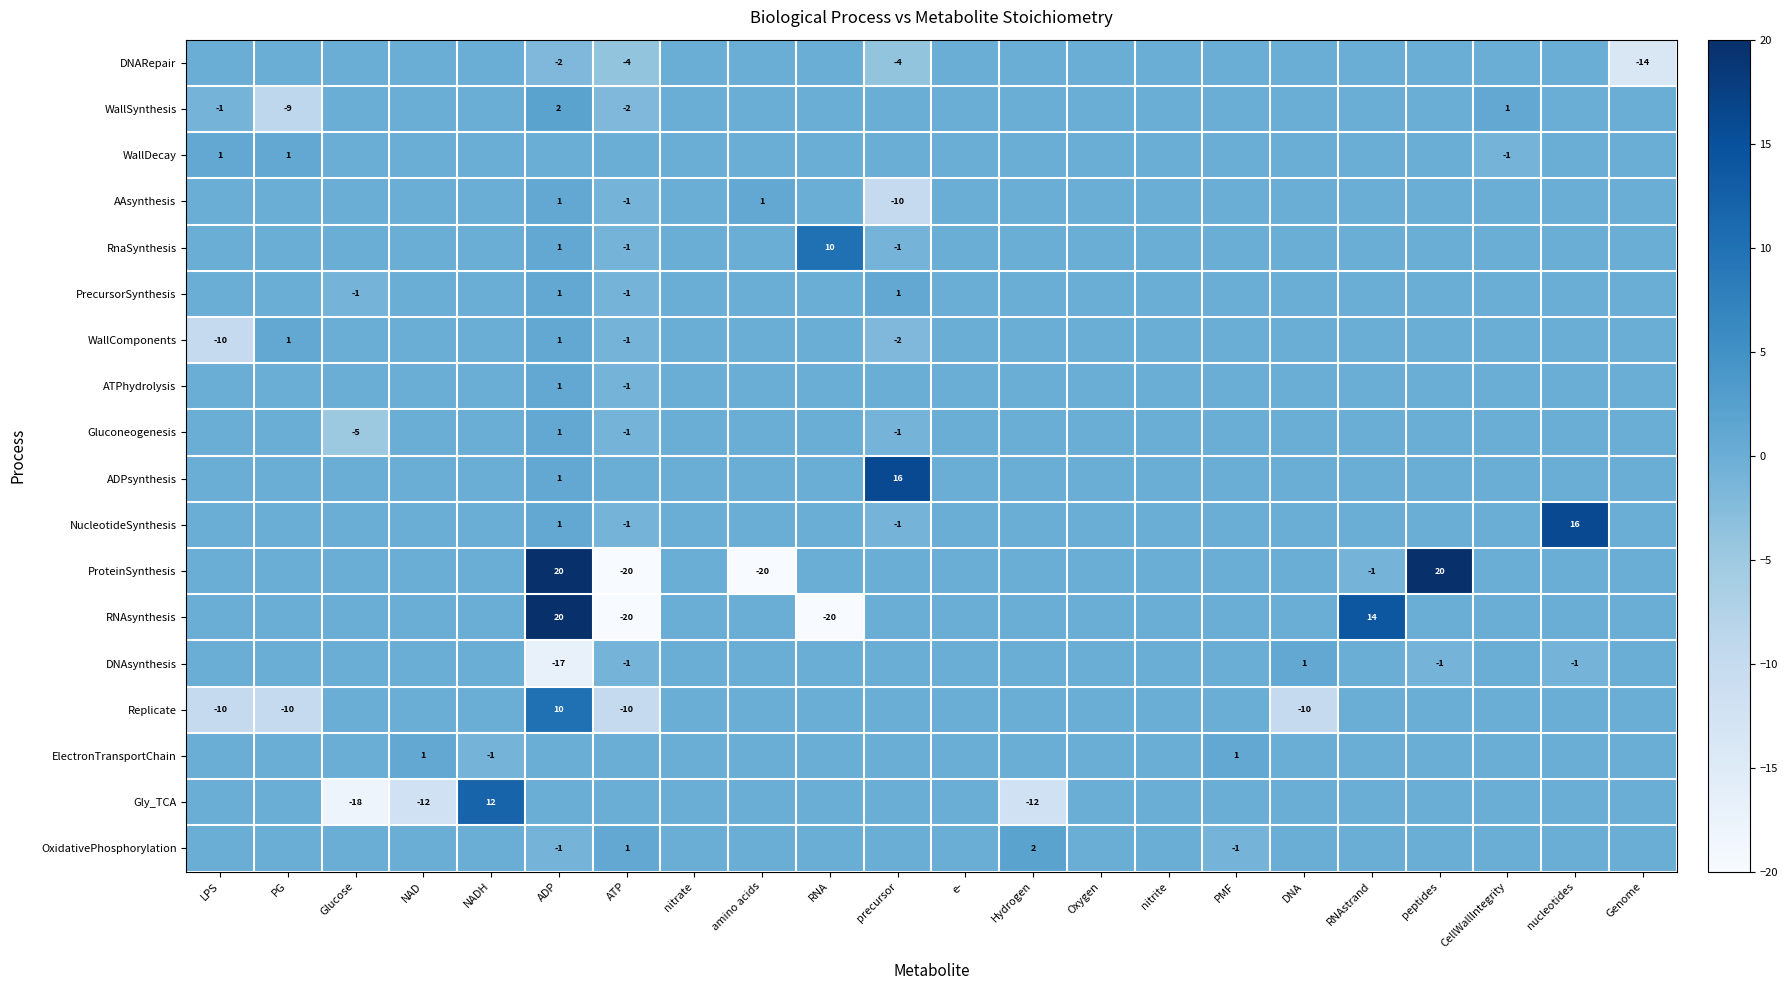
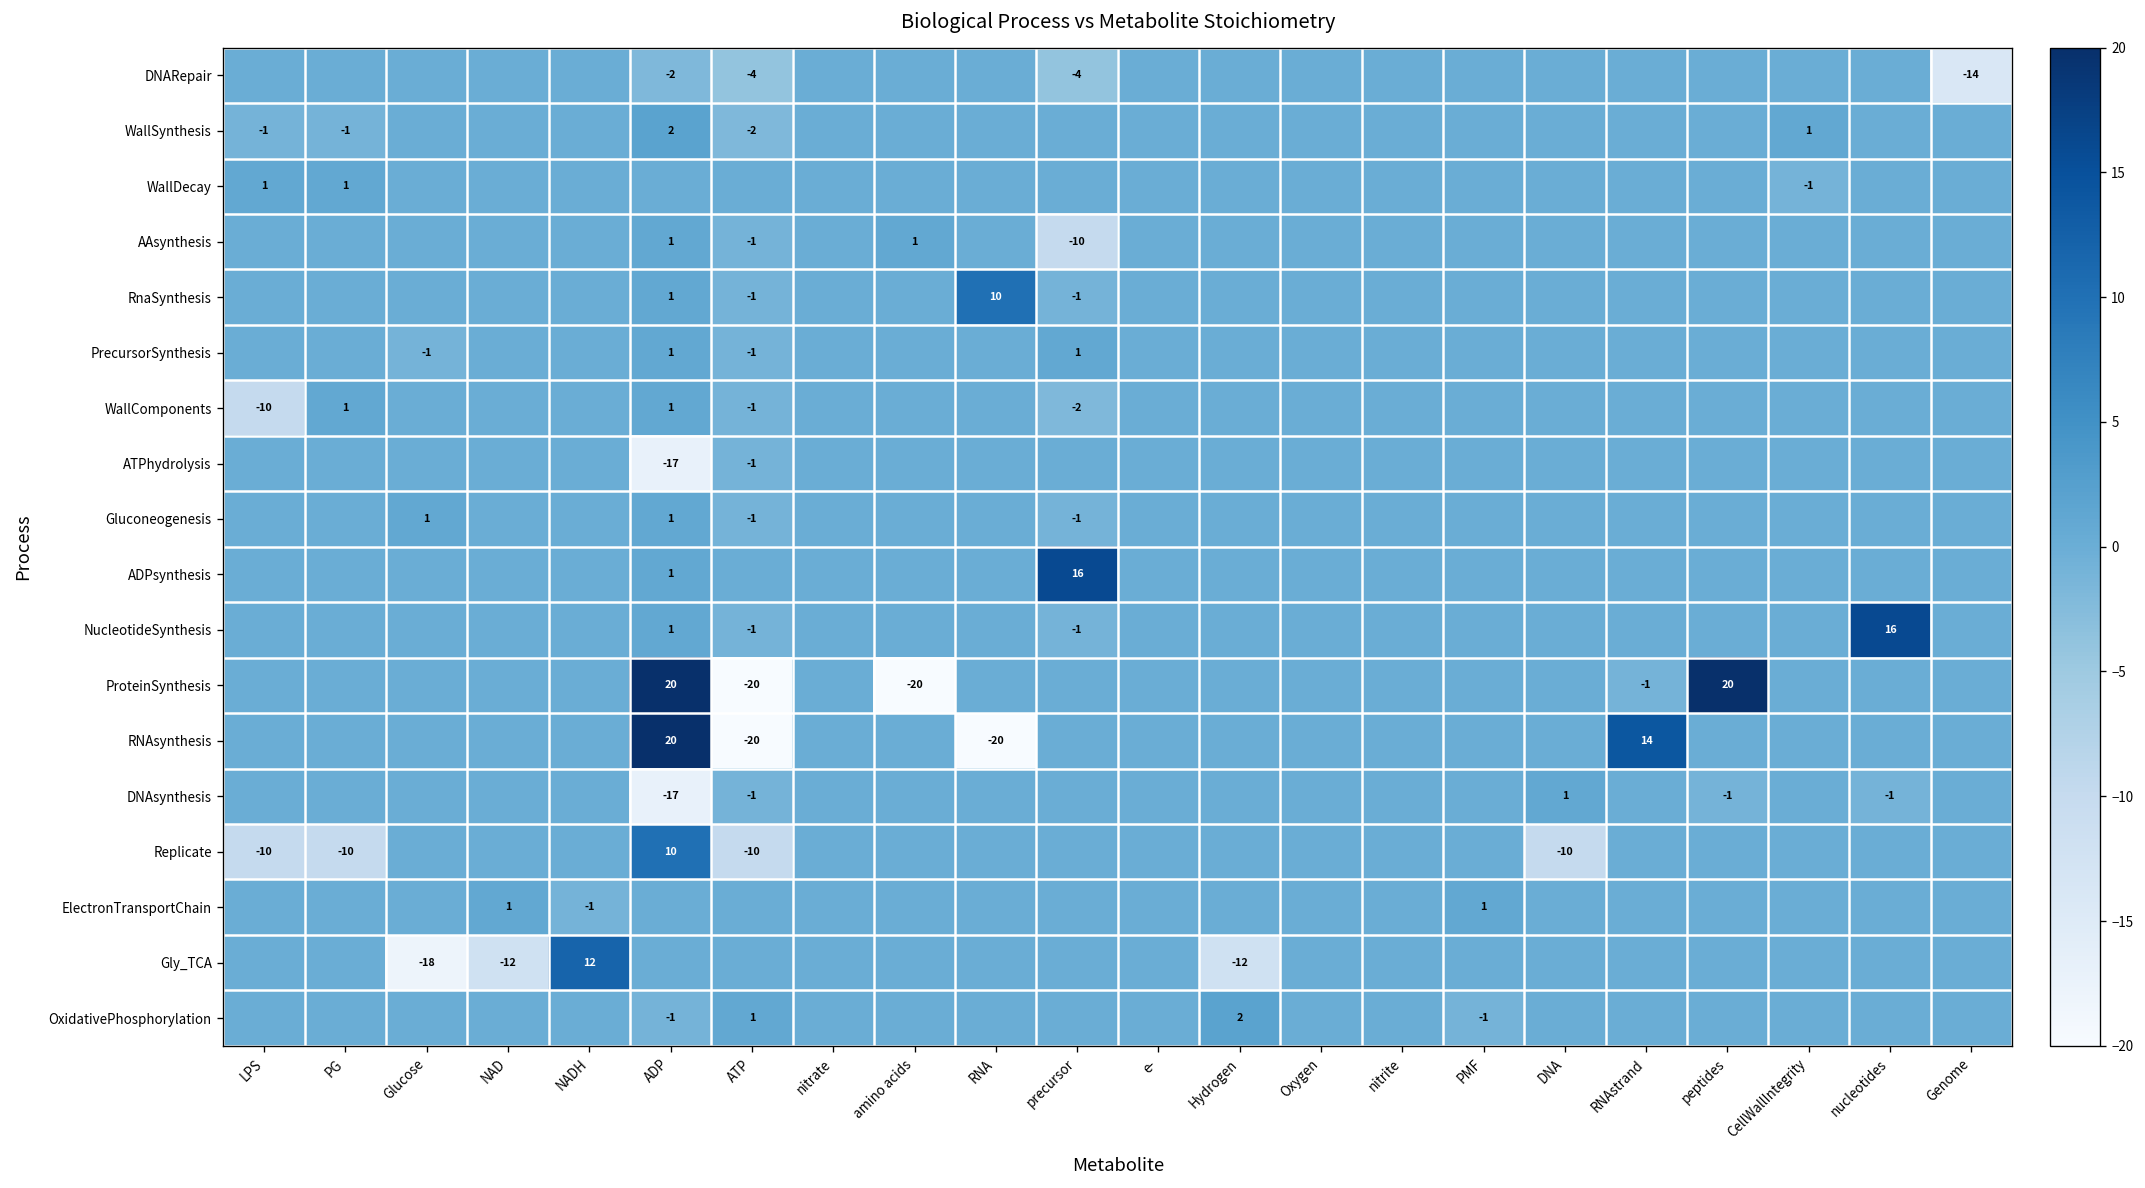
WallSynthesis, PG: -9 -> -1
ATPhydrolysis, ADP: 1 -> -17
Gluconeogenesis, Glucose: -5 -> 1
